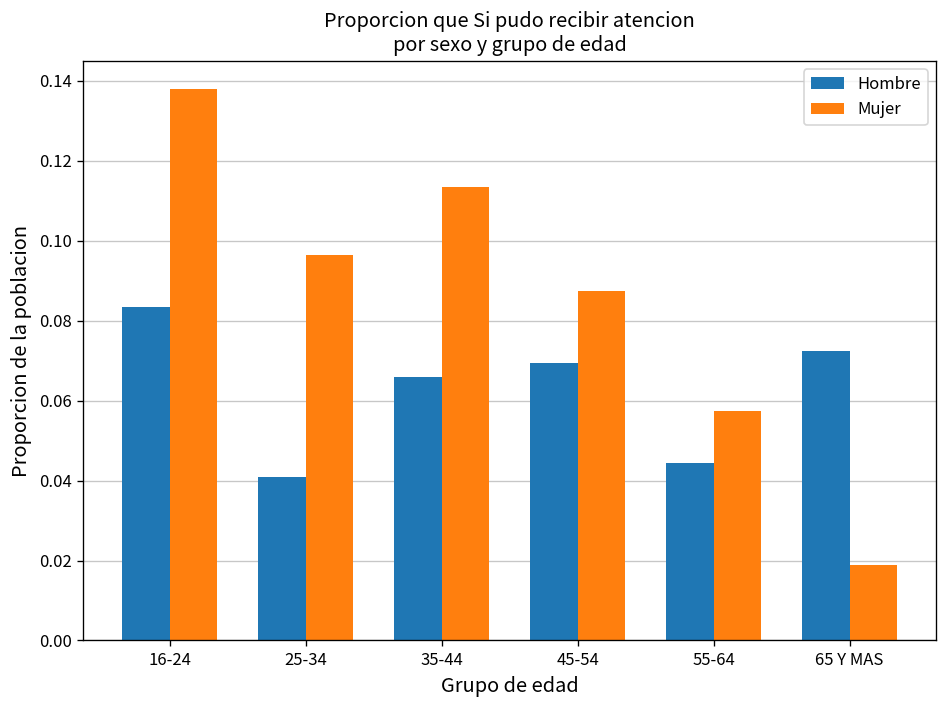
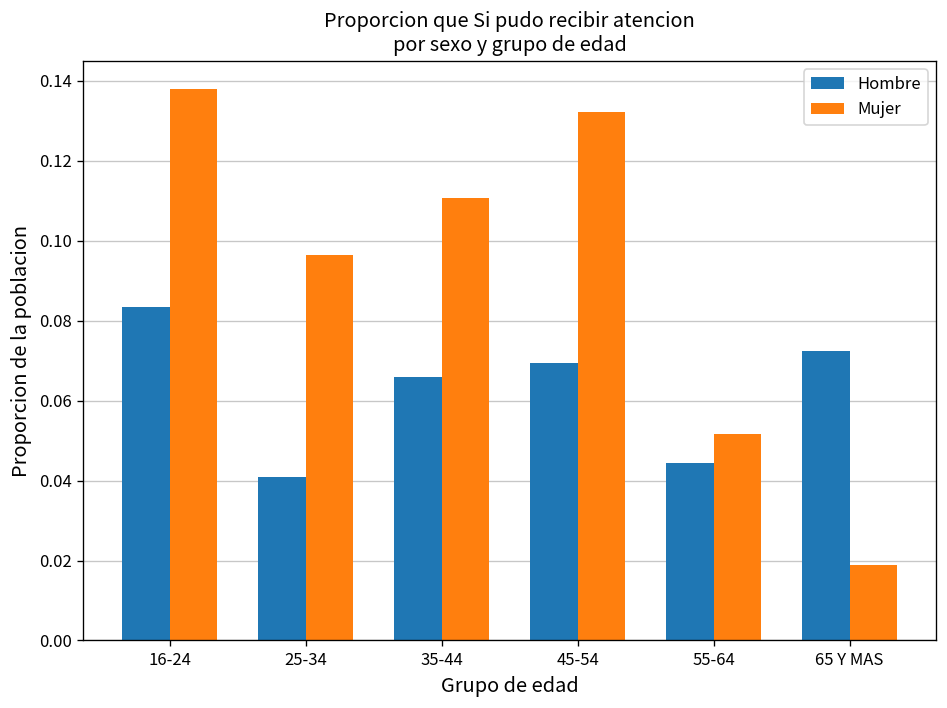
Mujer, 35-44: 0.113 -> 0.111
Mujer, 45-54: 0.087 -> 0.132
Mujer, 55-64: 0.057 -> 0.052
